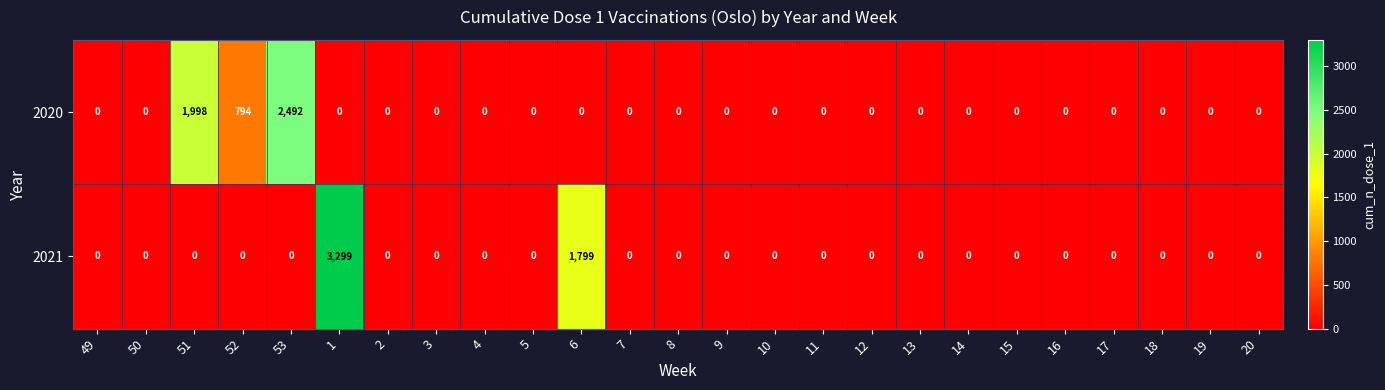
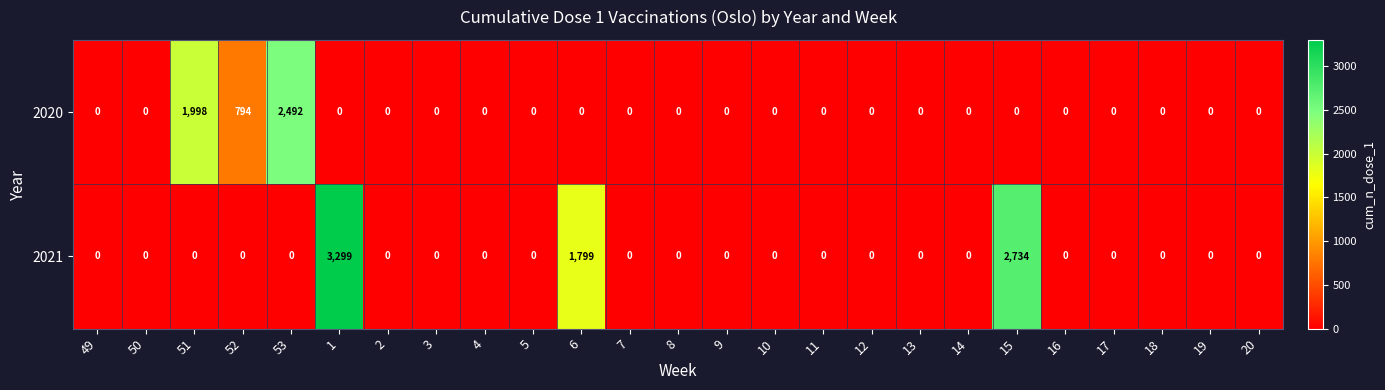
2021, 15: 0 -> 2,734
